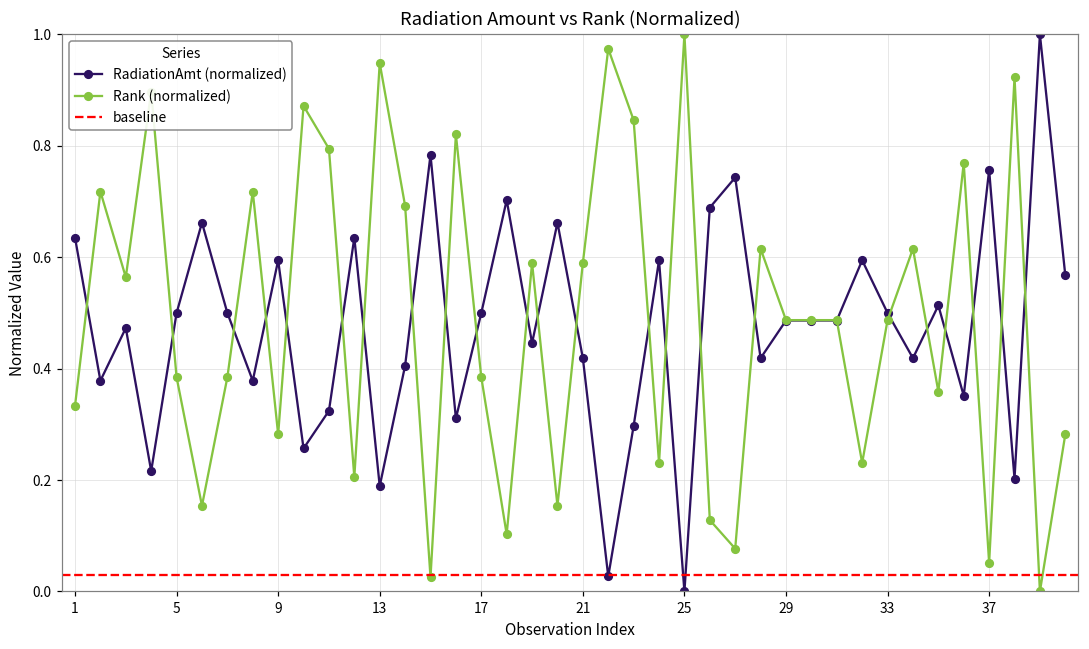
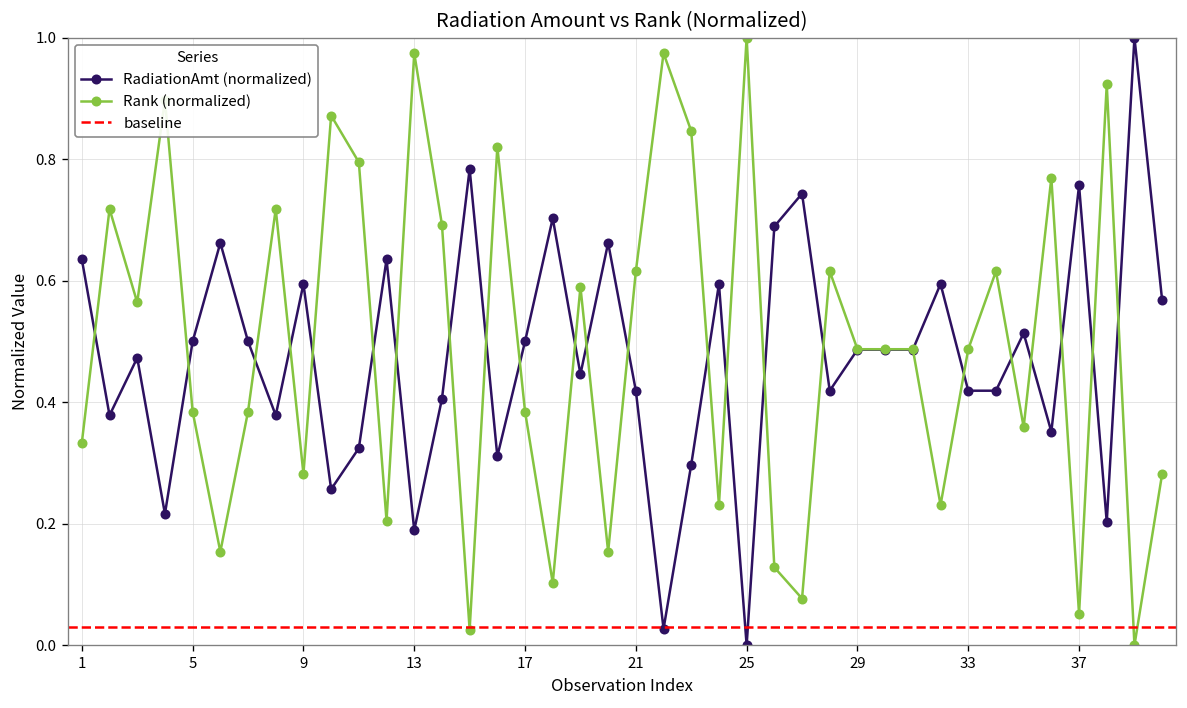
Rank (normalized), 13: 0.95 -> 0.97
Rank (normalized), 21: 0.59 -> 0.62
RadiationAmt (normalized), 33: 0.50 -> 0.42
